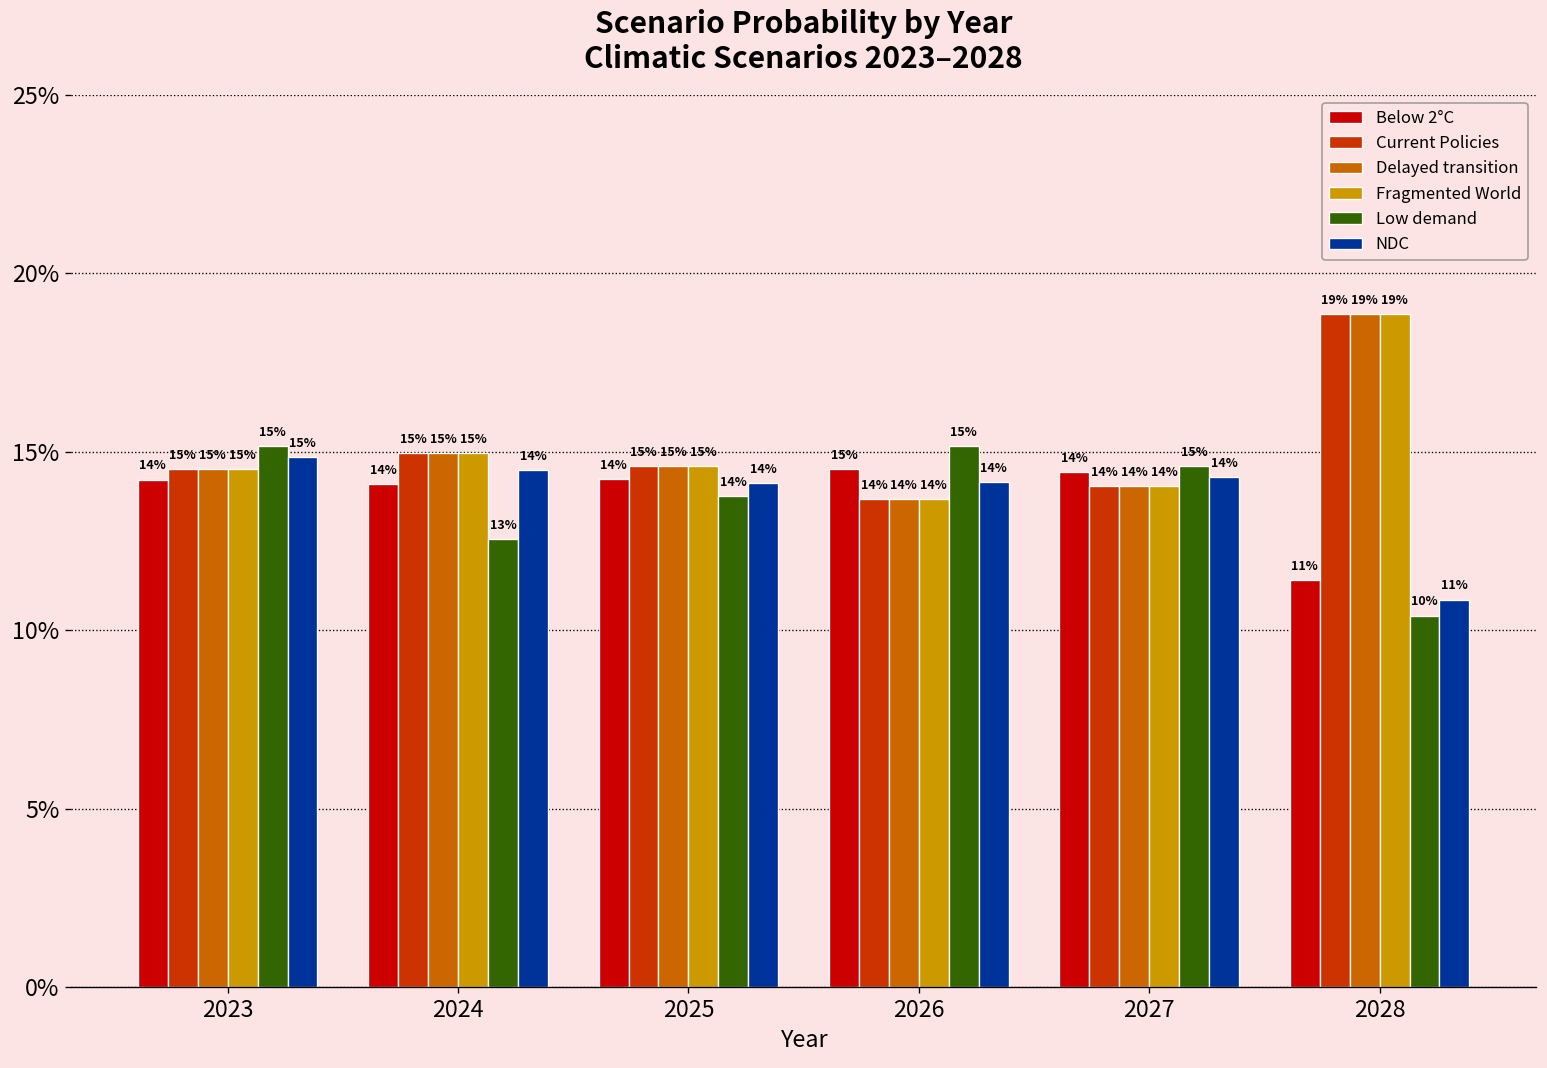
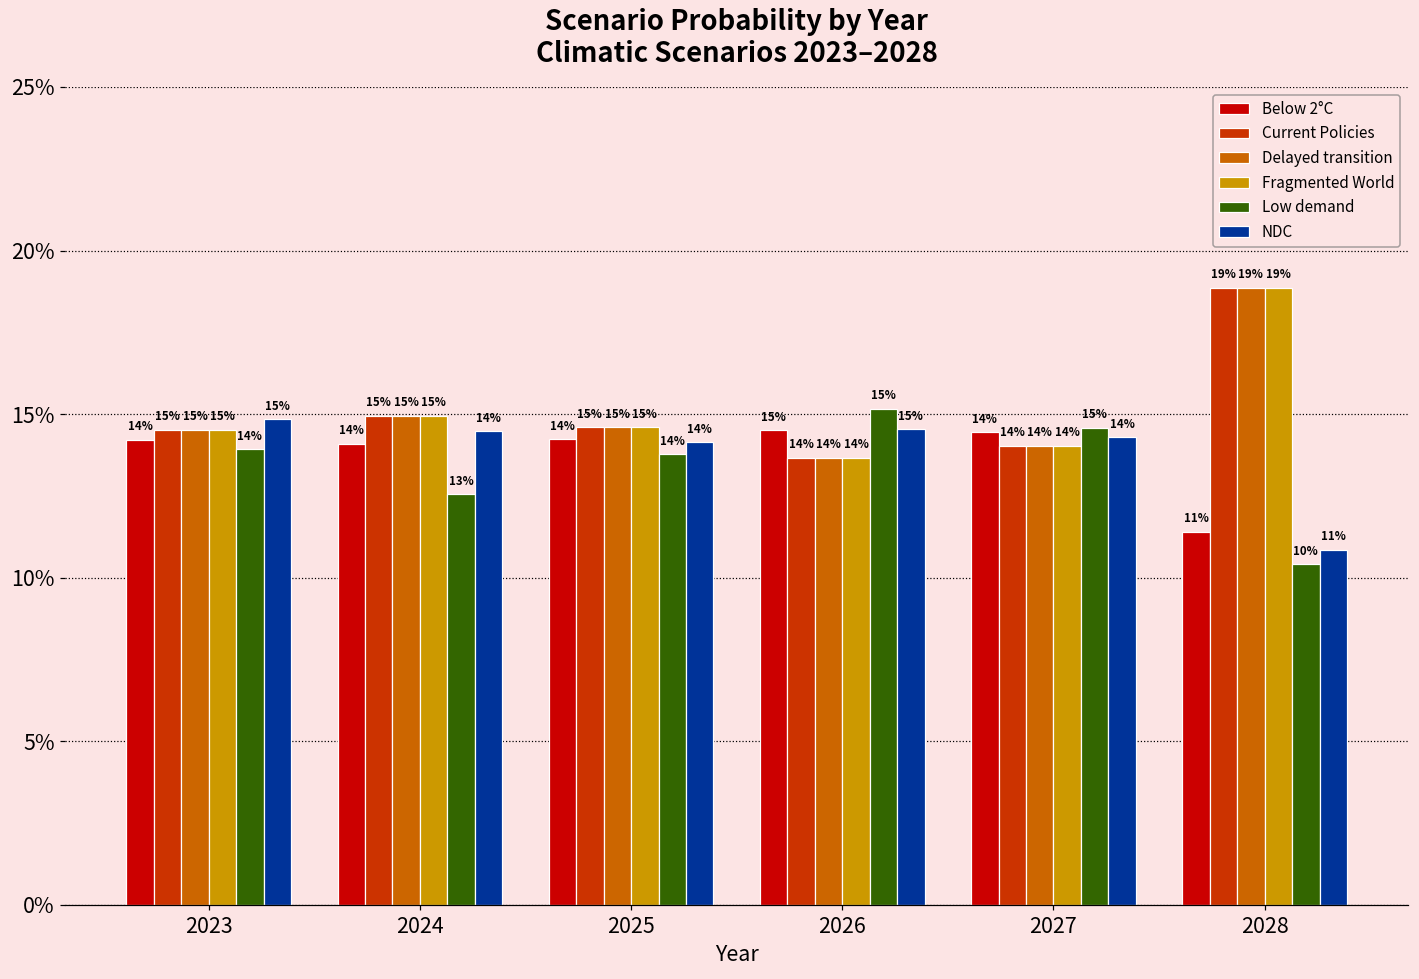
Low demand, 2023: 15% -> 14%
NDC, 2026: 14% -> 15%
